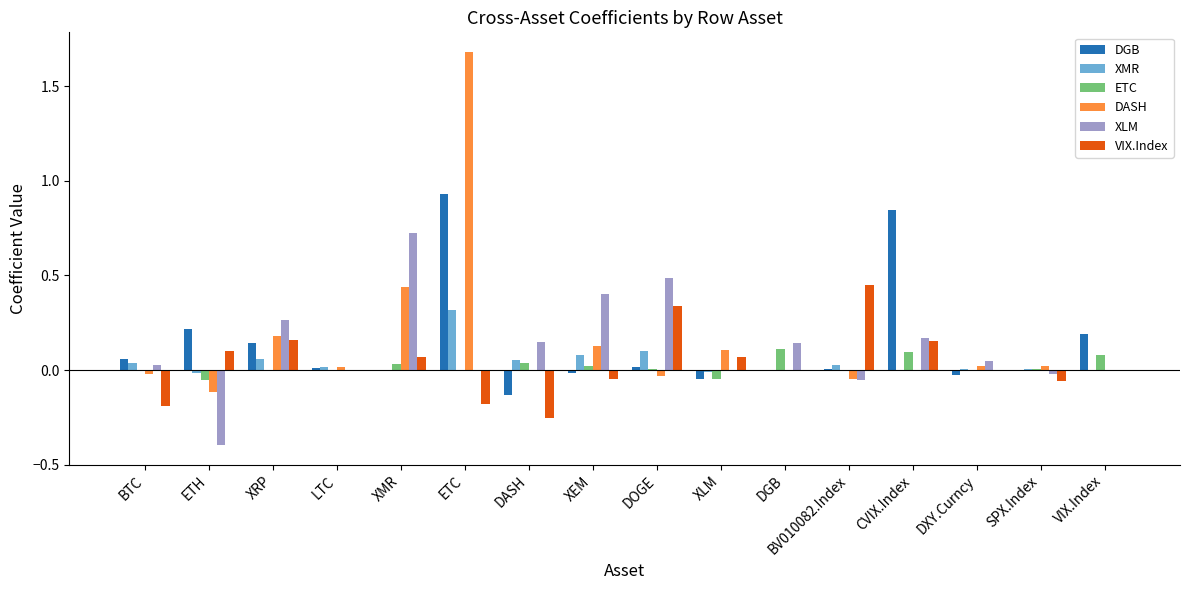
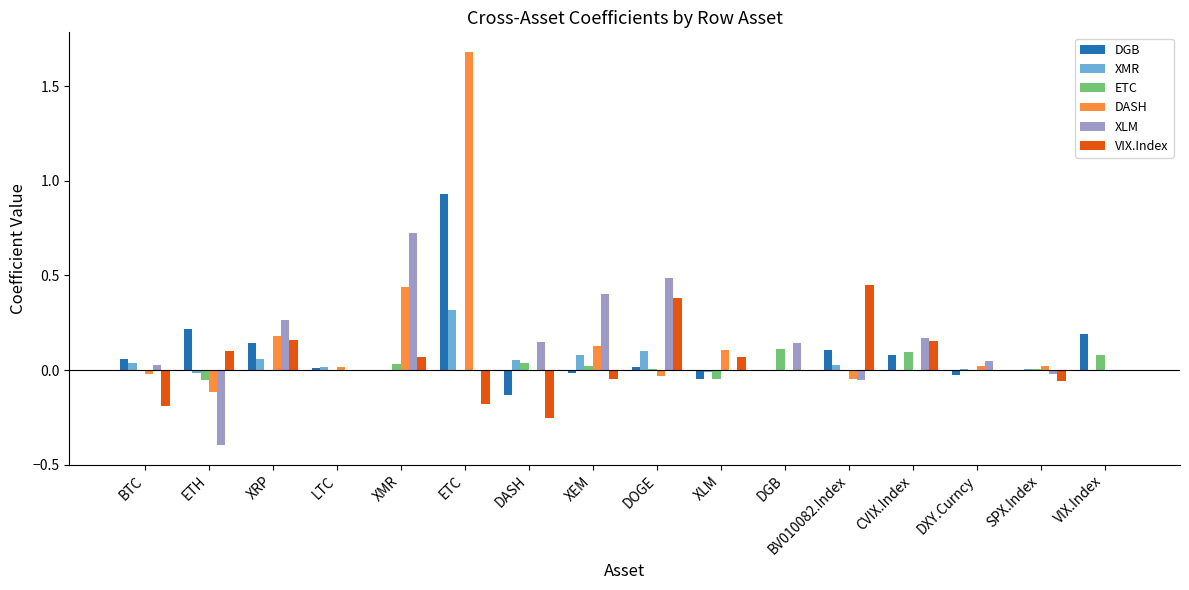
VIX.Index, DOGE: 0.34 -> 0.38
DGB, BV010082.Index: 0.00 -> 0.11
DGB, CVIX.Index: 0.85 -> 0.08
